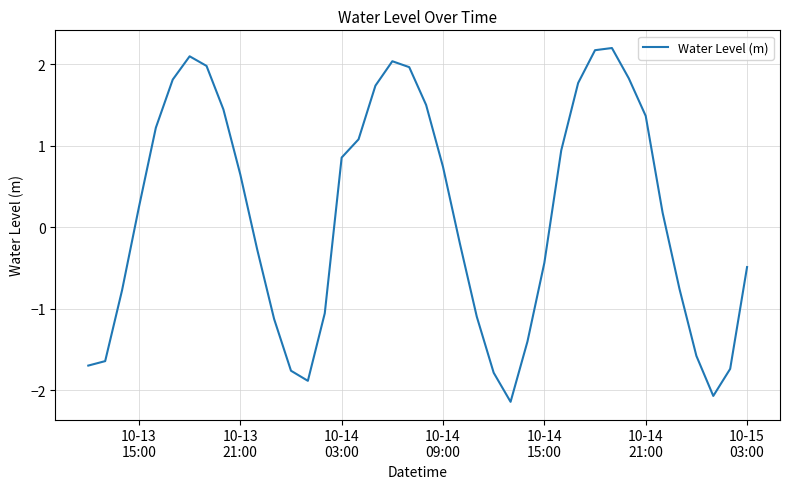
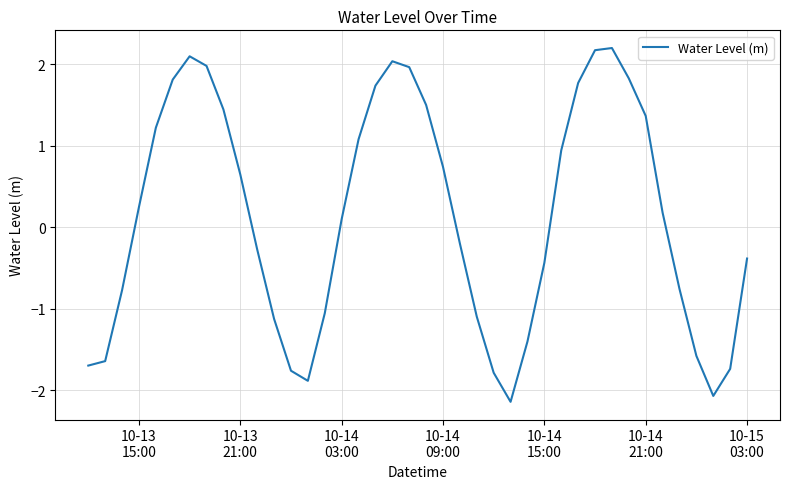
10-14 03:00: 0.9 -> 0.1
10-15 03:00: -0.5 -> -0.4
